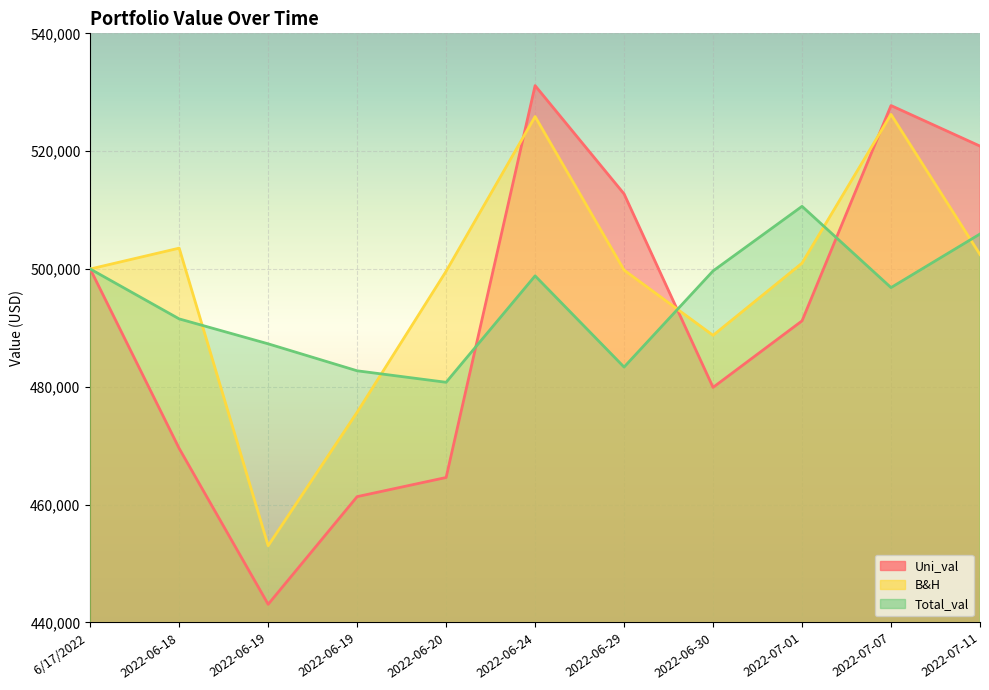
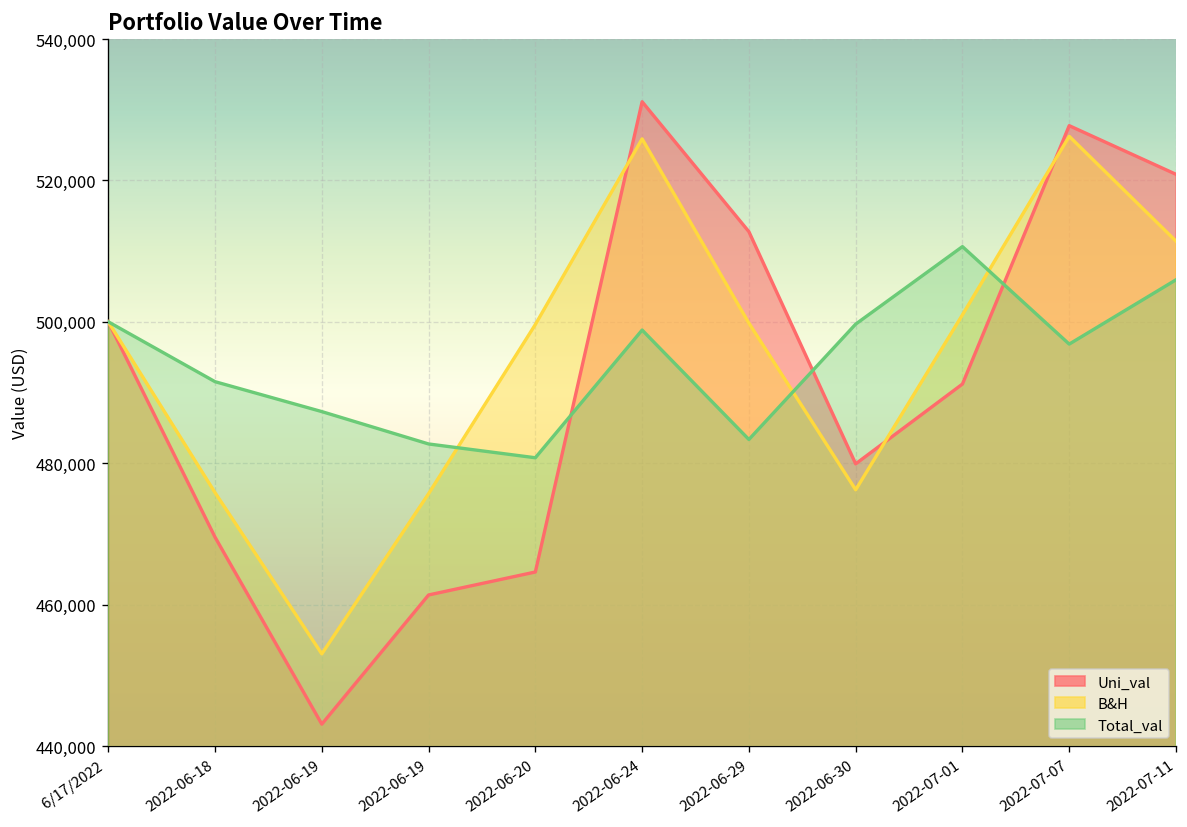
B&H, 2022-06-18: 504,000 -> 476,000
B&H, 2022-06-30: 489,000 -> 476,000
B&H, 2022-07-11: 502,000 -> 511,000
